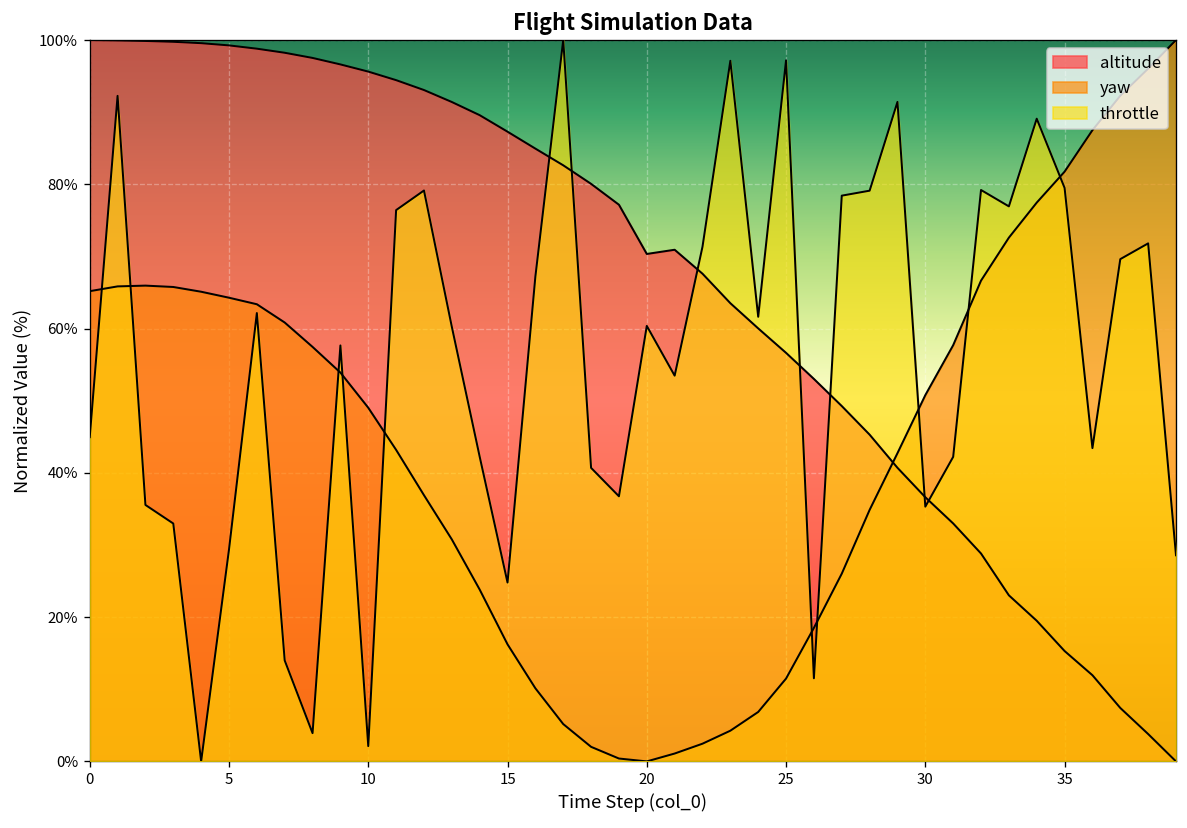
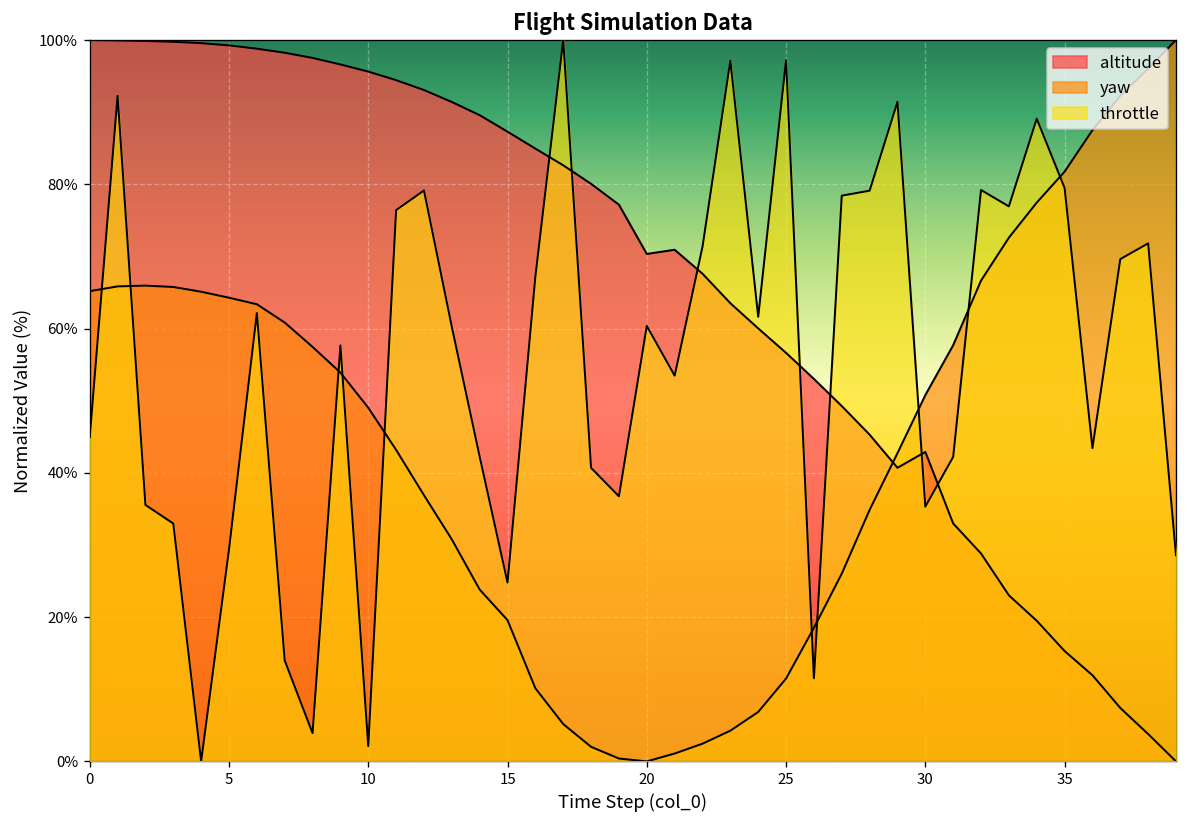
yaw, 15: 16% -> 20%
altitude, 30: 37% -> 43%
